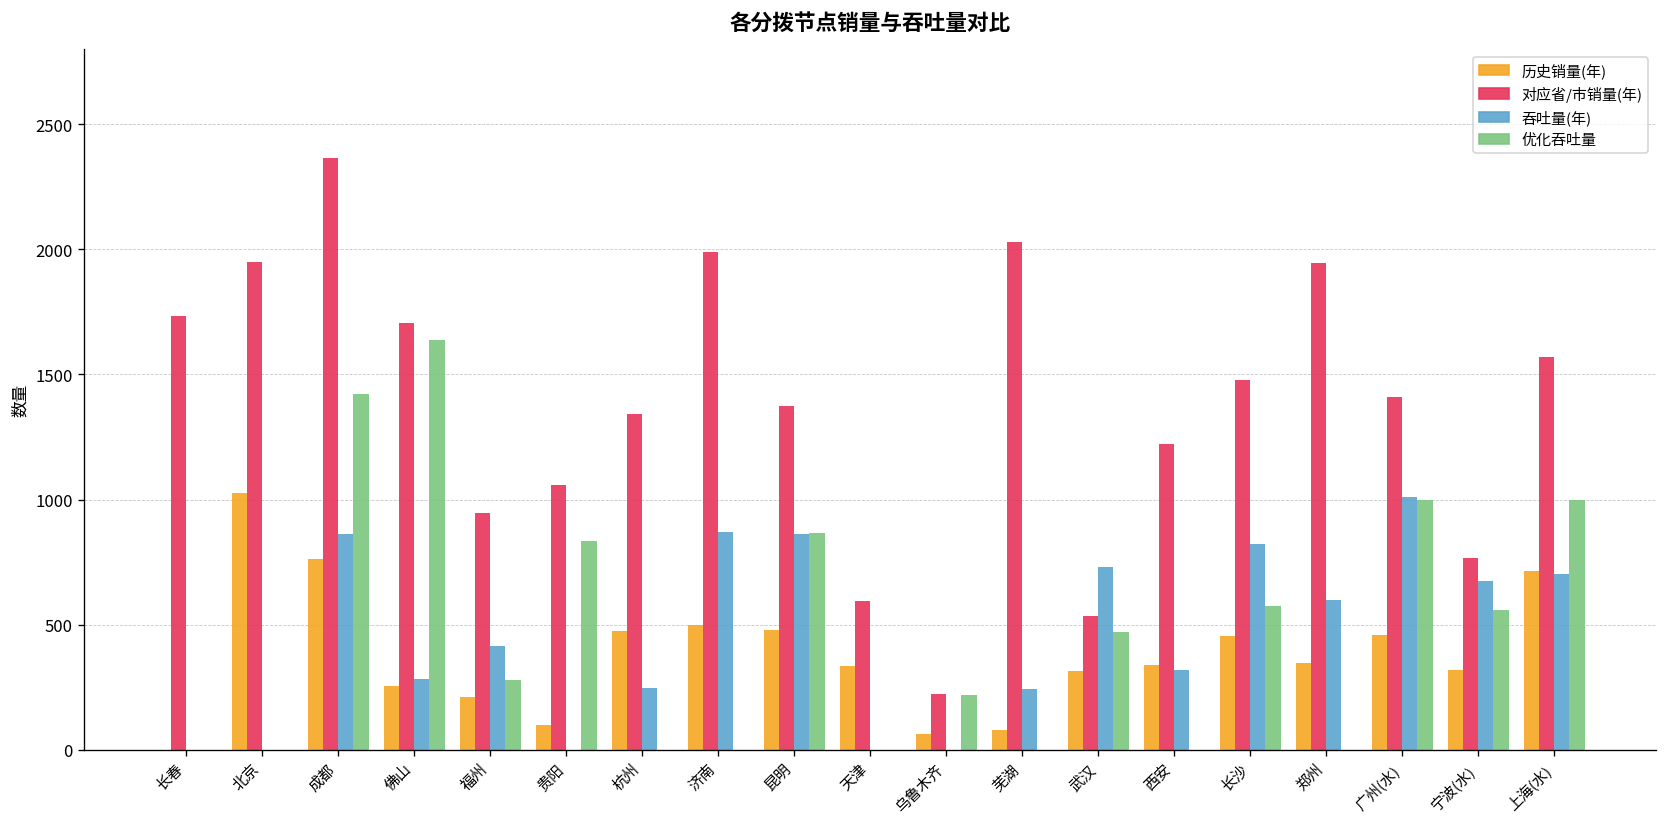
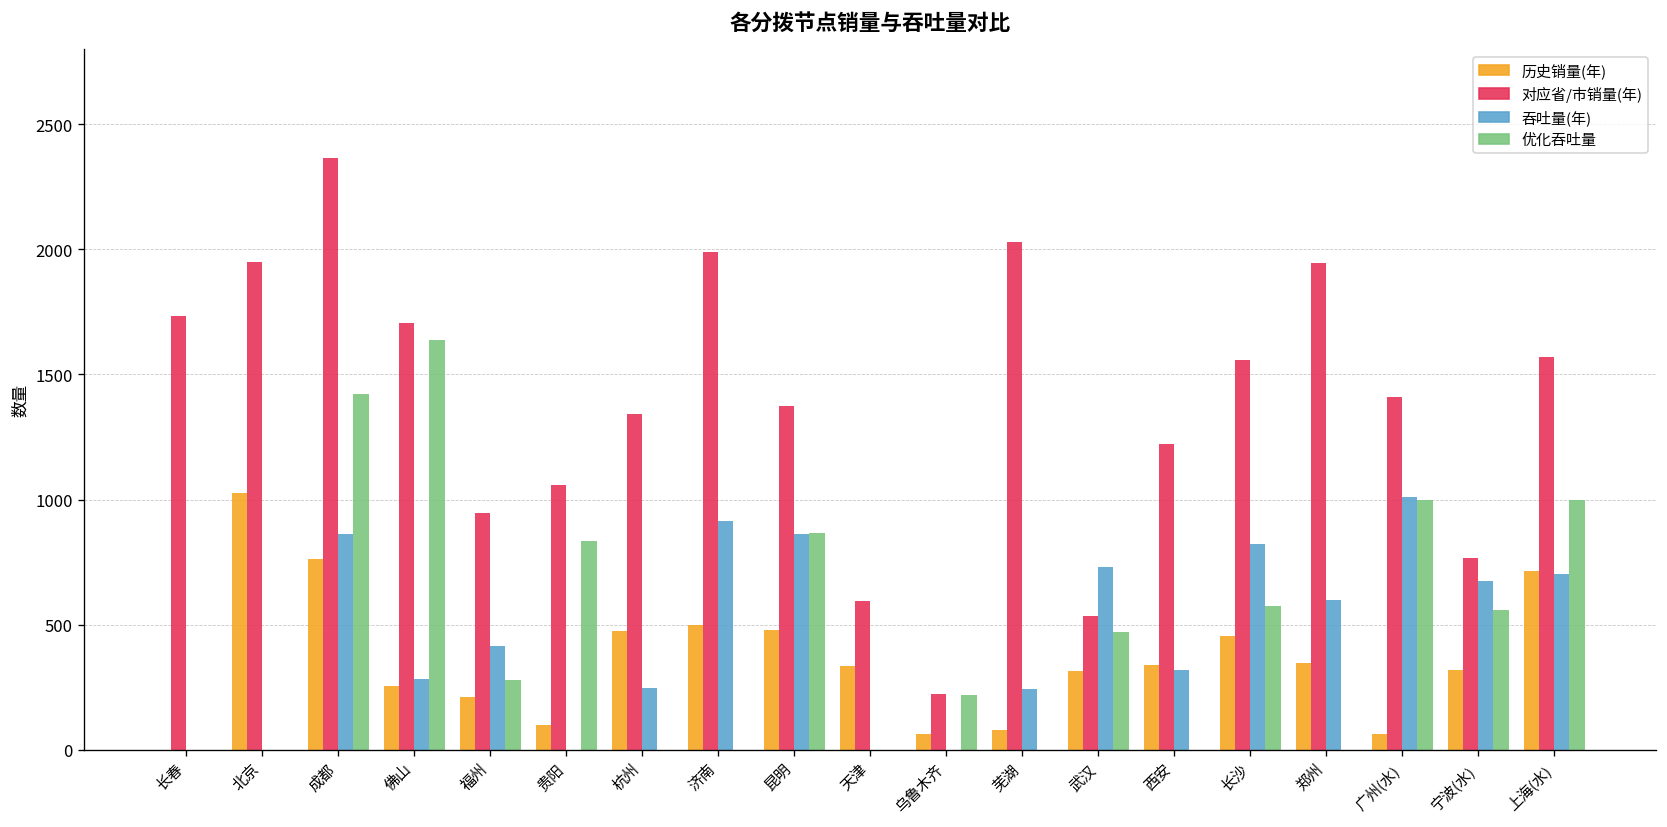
吞吐量(年), 济南: 870 -> 910
对应省/市销量(年), 长沙: 1480 -> 1560
历史销量(年), 广州(水): 460 -> 60
